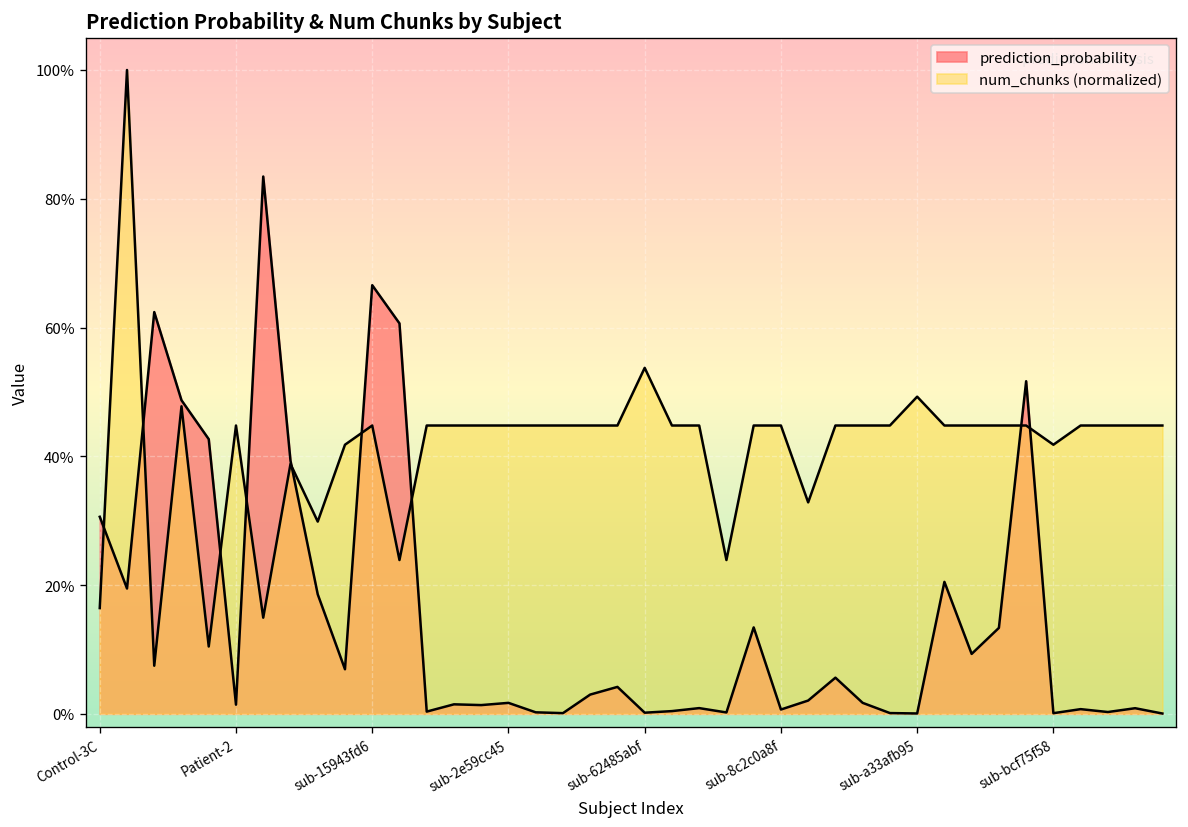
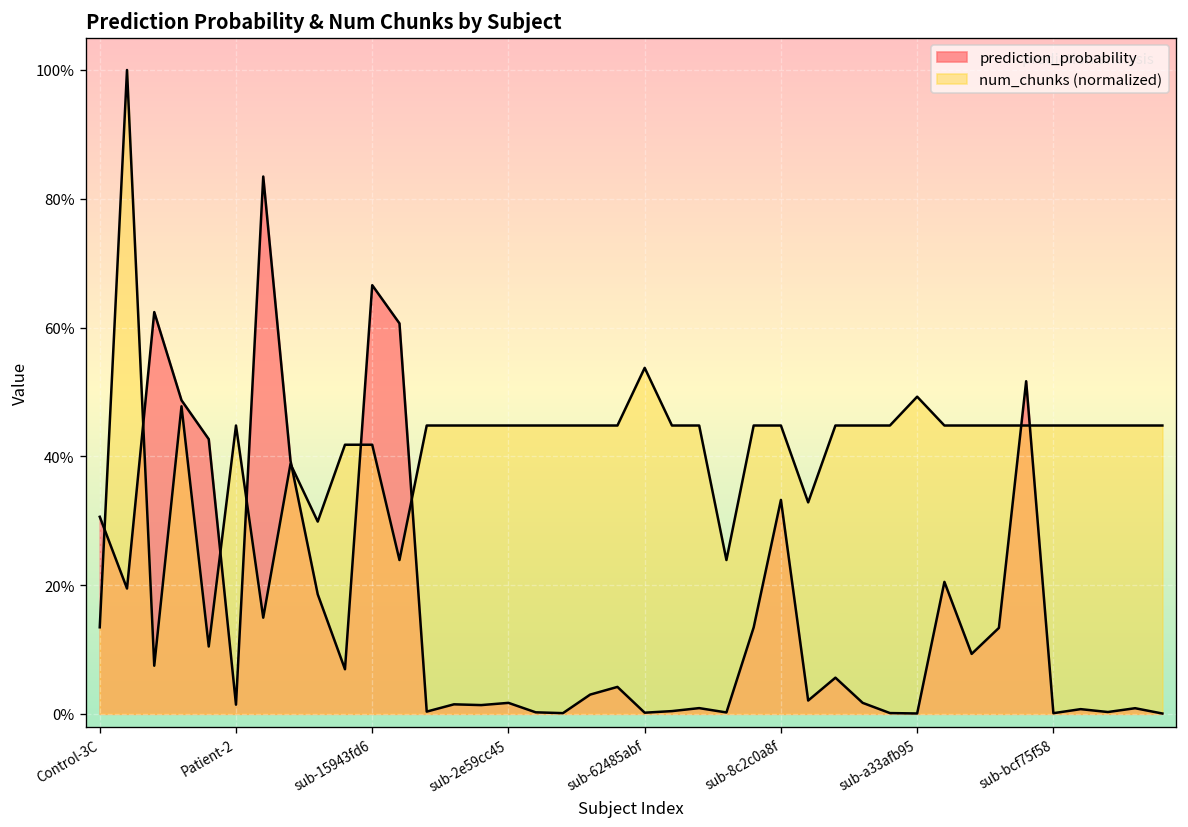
num_chunks (normalized), Control-3C: 16% -> 13%
num_chunks (normalized), sub-15943fd6: 45% -> 42%
prediction_probability, sub-8c2c0a8f: 1% -> 33%
num_chunks (normalized), sub-bcf75f58: 42% -> 45%
